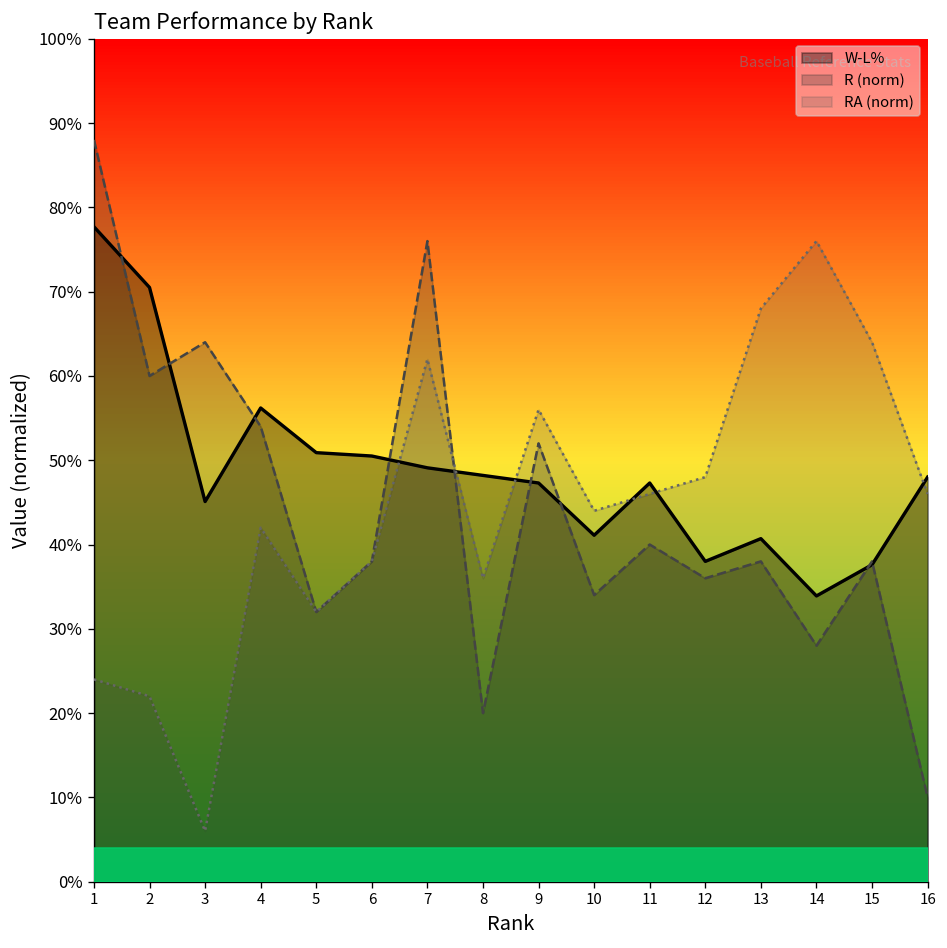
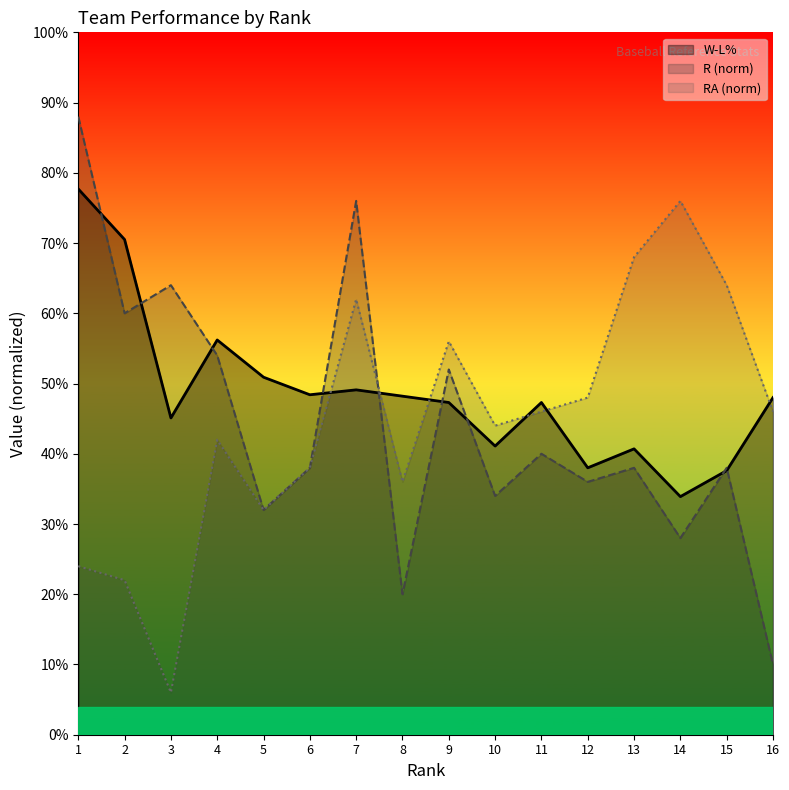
W-L%, 6: 51% -> 48%
